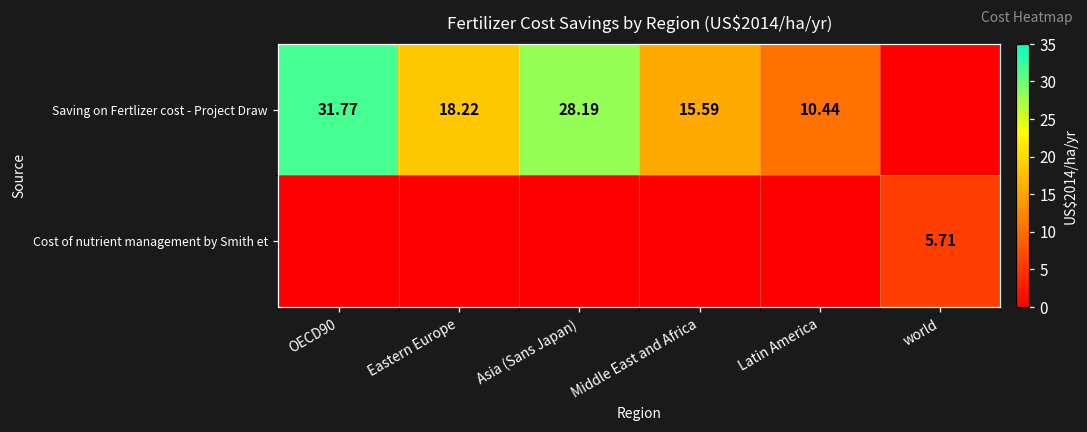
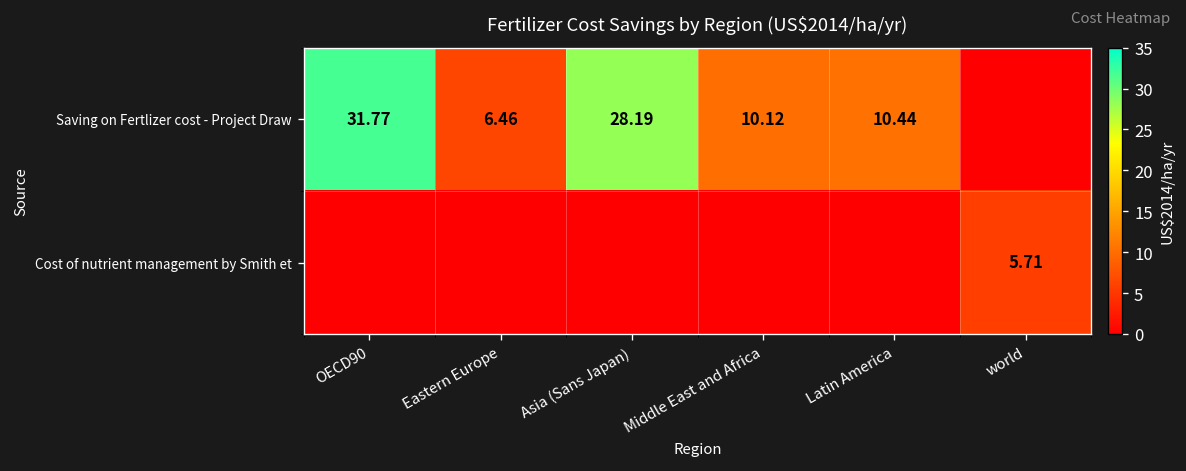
Saving on Fertlizer cost - Project Draw, Eastern Europe: 18.22 -> 6.46
Saving on Fertlizer cost - Project Draw, Middle East and Africa: 15.59 -> 10.12
